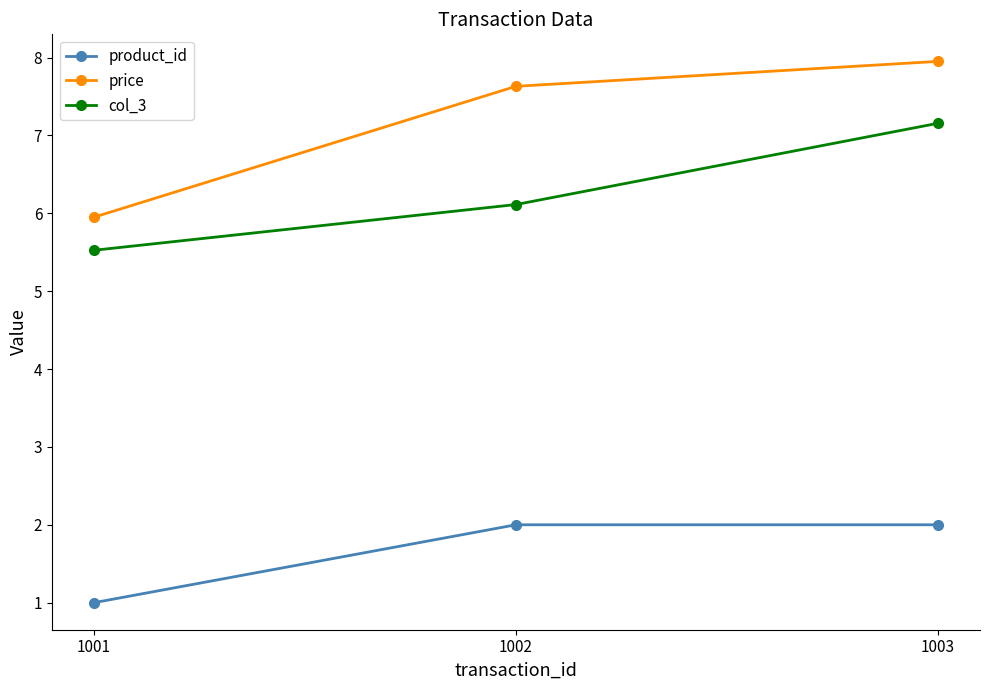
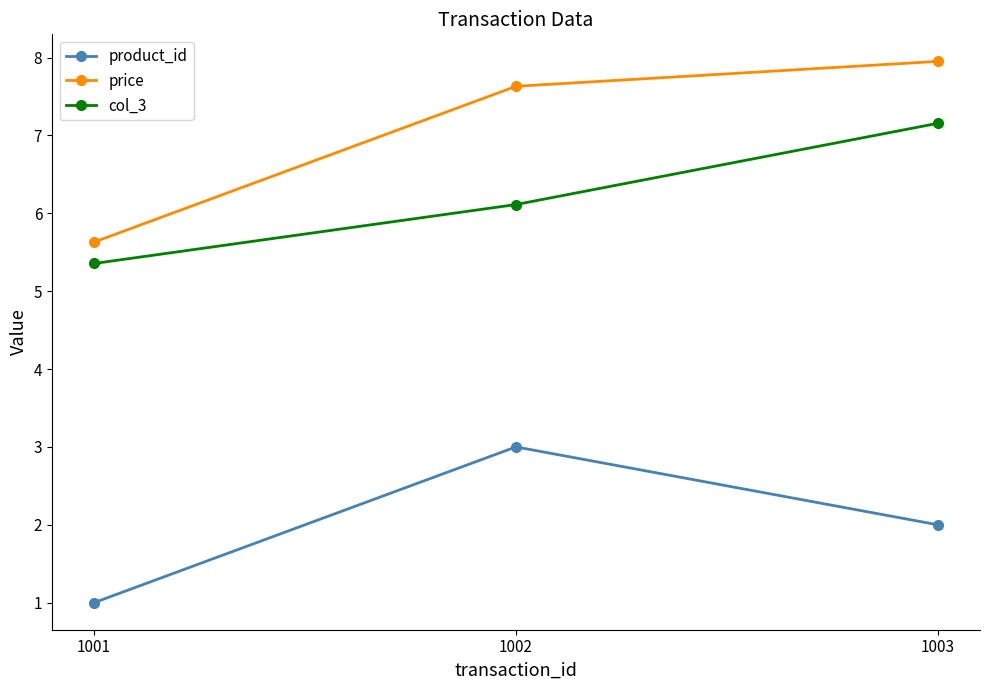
price, 1001: 6.0 -> 5.6
col_3, 1001: 5.5 -> 5.4
product_id, 1002: 2 -> 3
